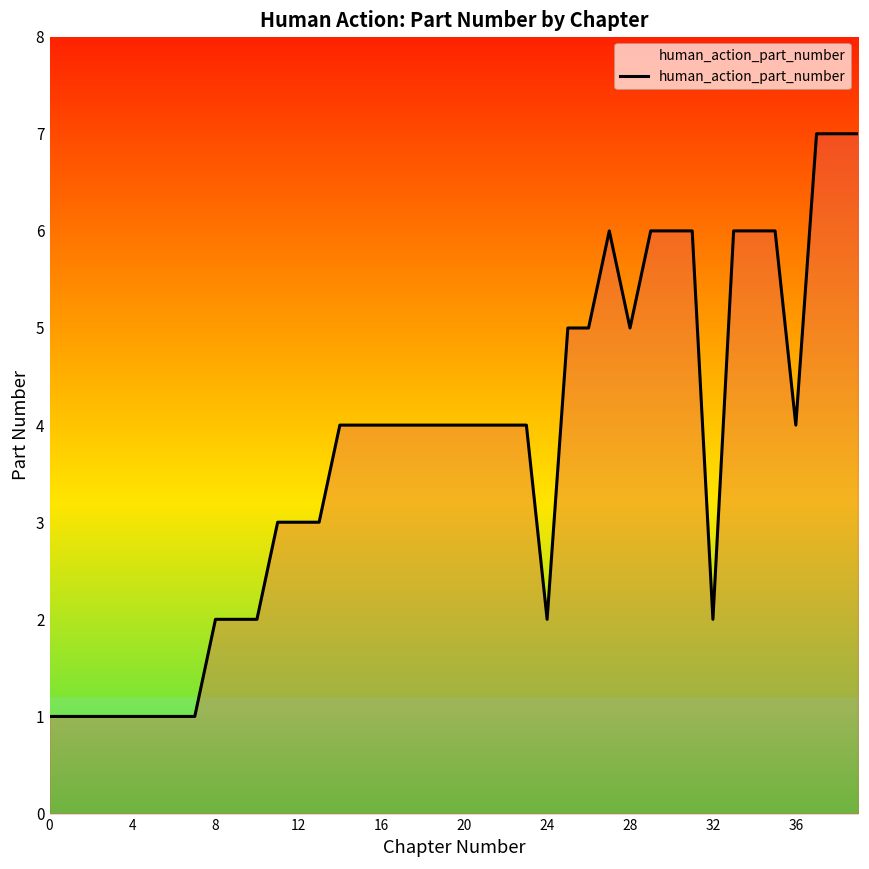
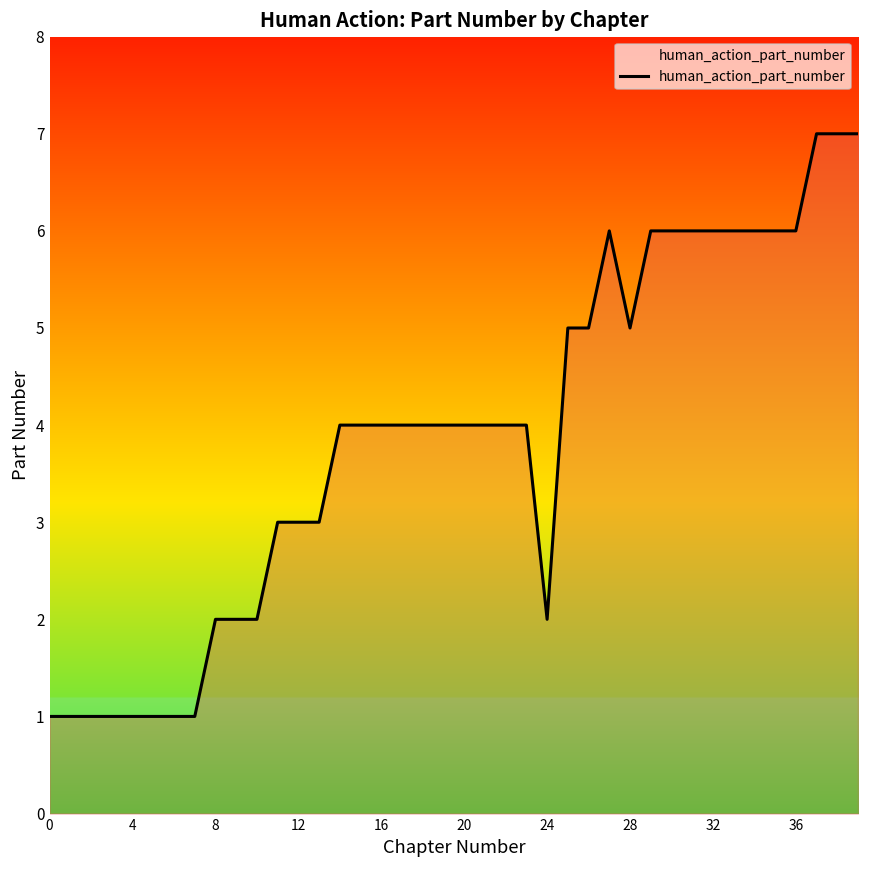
32: 2 -> 6
36: 4 -> 6
